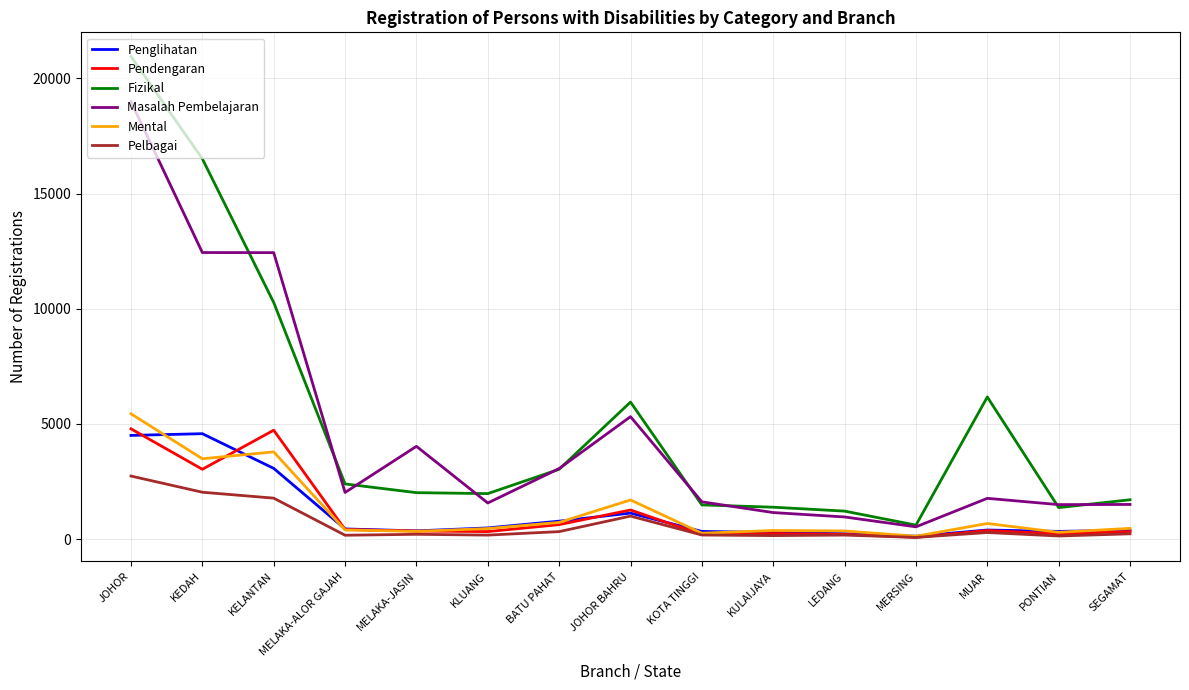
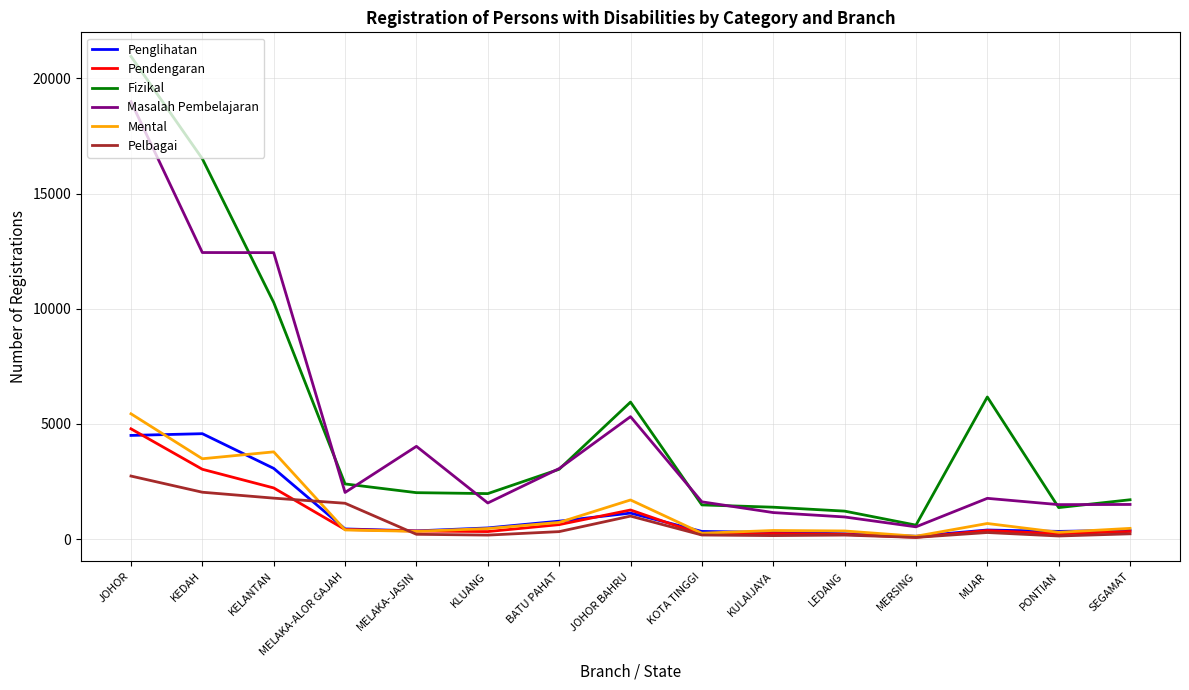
Pendengaran, KELANTAN: 4700 -> 2200
Pelbagai, MELAKA-ALOR GAJAH: 200 -> 1600
